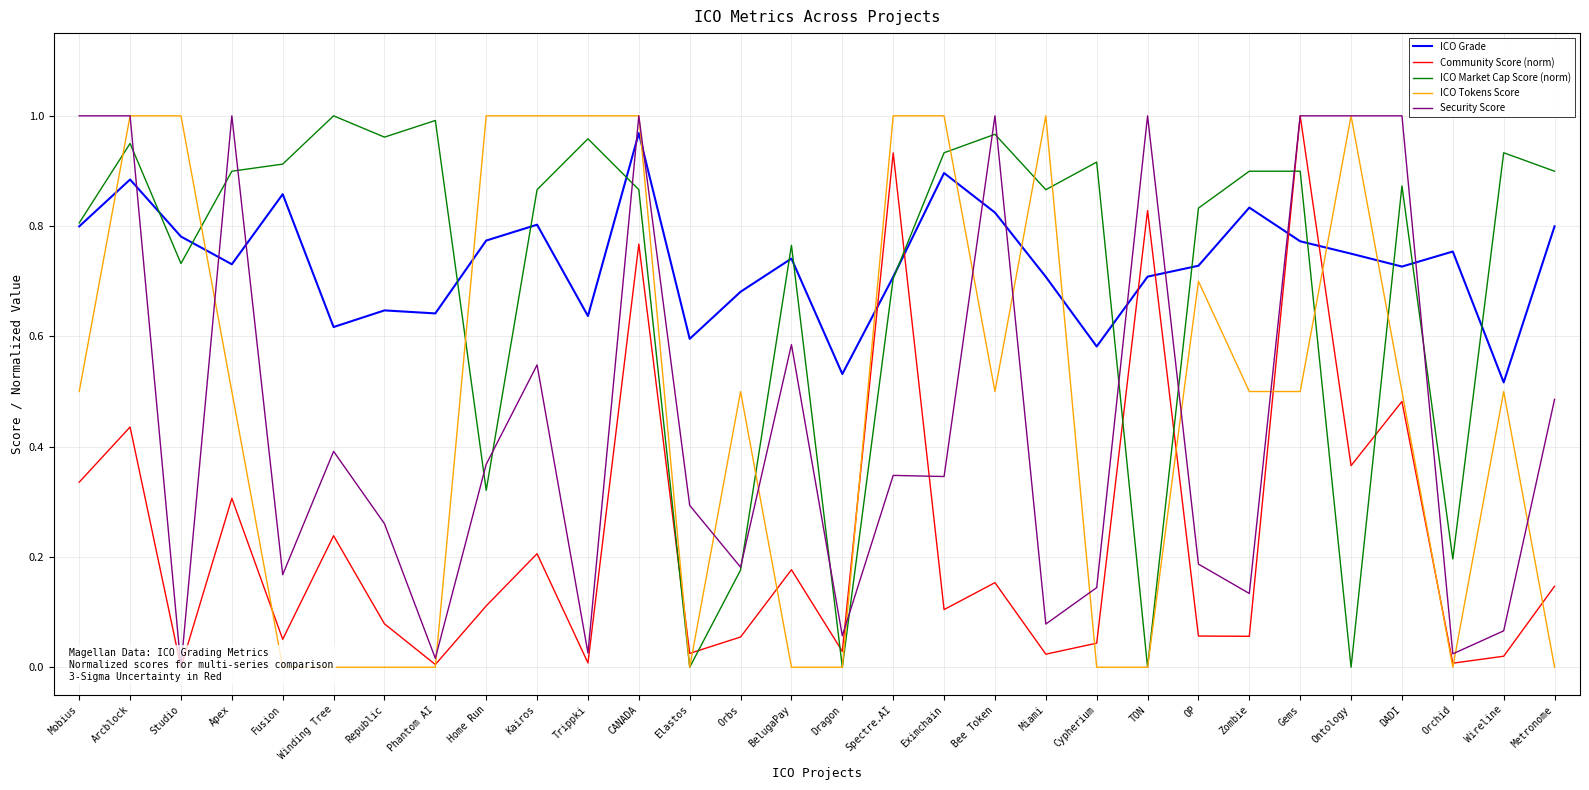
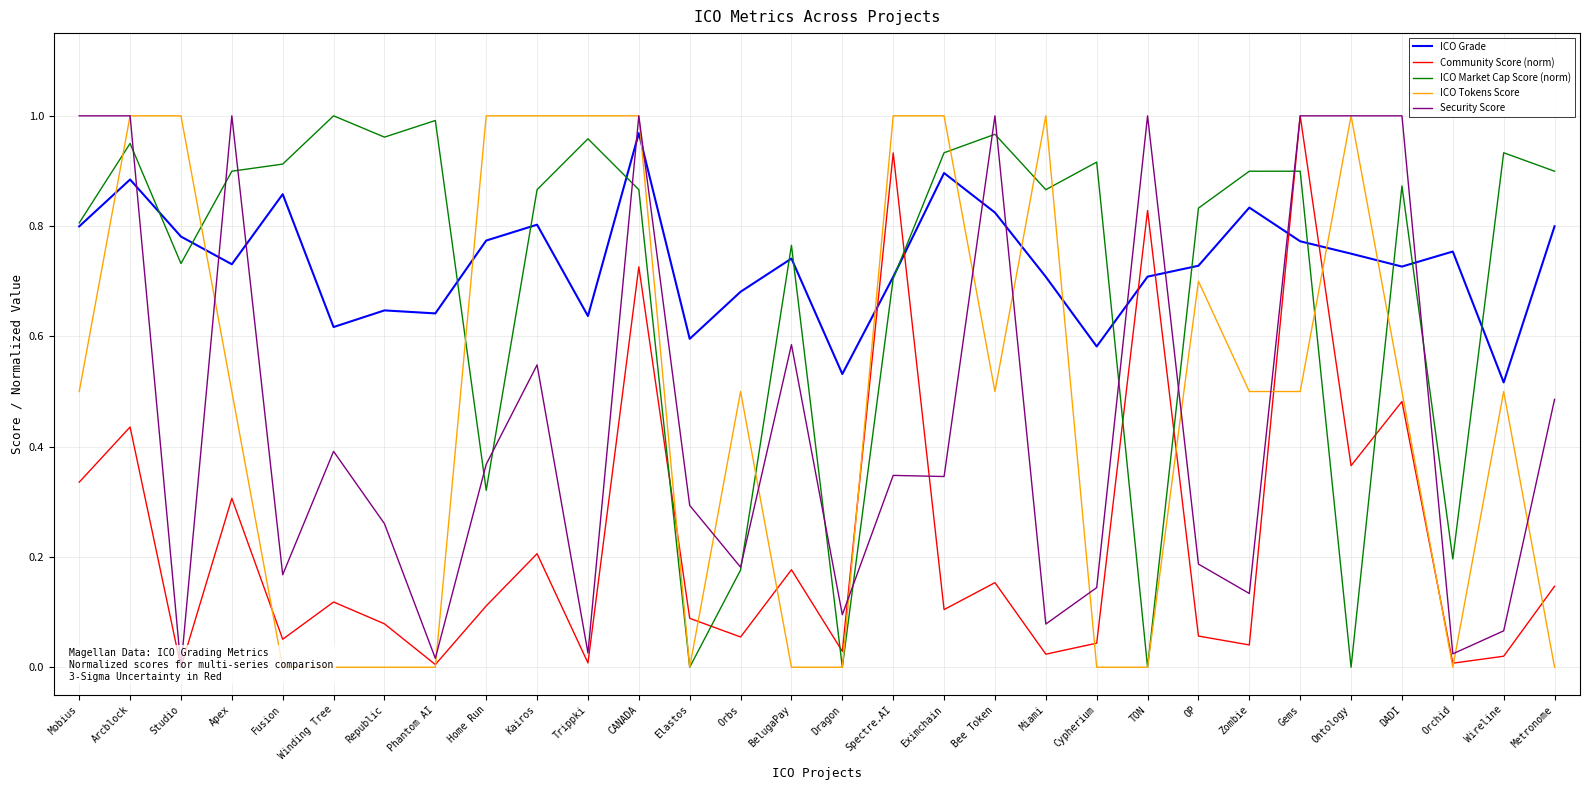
Community Score (norm), Winding Tree: 0.24 -> 0.12
Community Score (norm), CANADA: 0.77 -> 0.73
Community Score (norm), Elastos: 0.03 -> 0.09
Security Score, Dragon: 0.06 -> 0.10
Community Score (norm), Zombie: 0.06 -> 0.04
